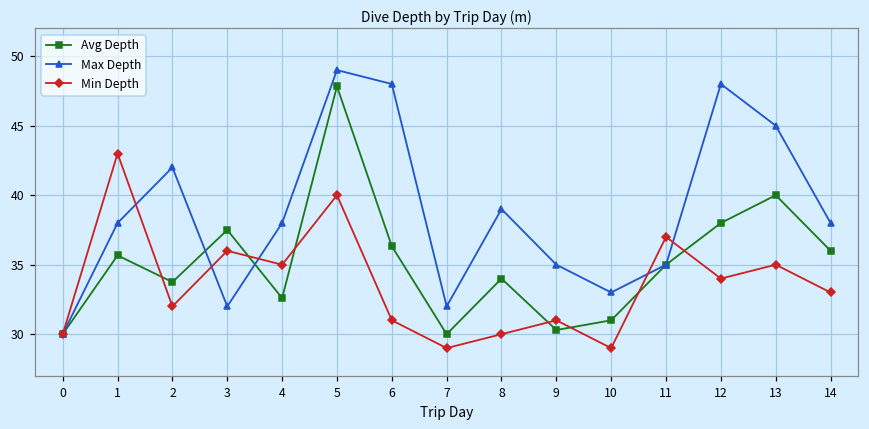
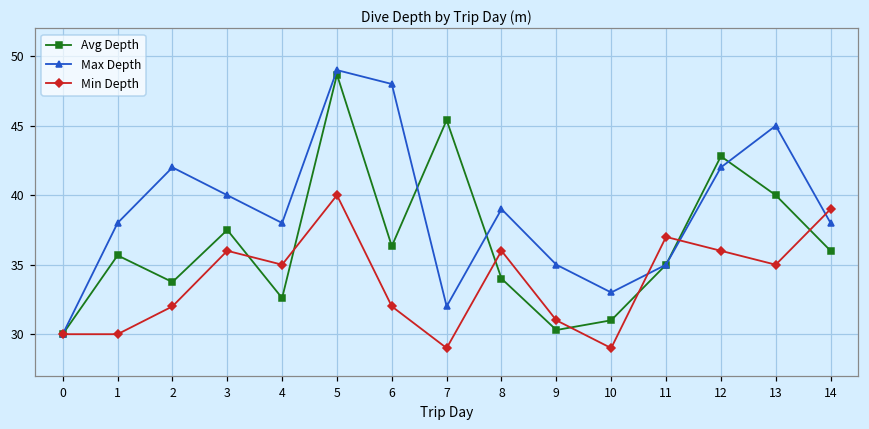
Min Depth, 1: 43 -> 30
Max Depth, 3: 32 -> 40
Avg Depth, 5: 47.8 -> 48.7
Min Depth, 6: 31 -> 32
Avg Depth, 7: 30.0 -> 45.4
Min Depth, 8: 30 -> 36
Avg Depth, 12: 38.0 -> 42.8
Max Depth, 12: 48 -> 42
Min Depth, 12: 34 -> 36
Min Depth, 14: 33 -> 39
